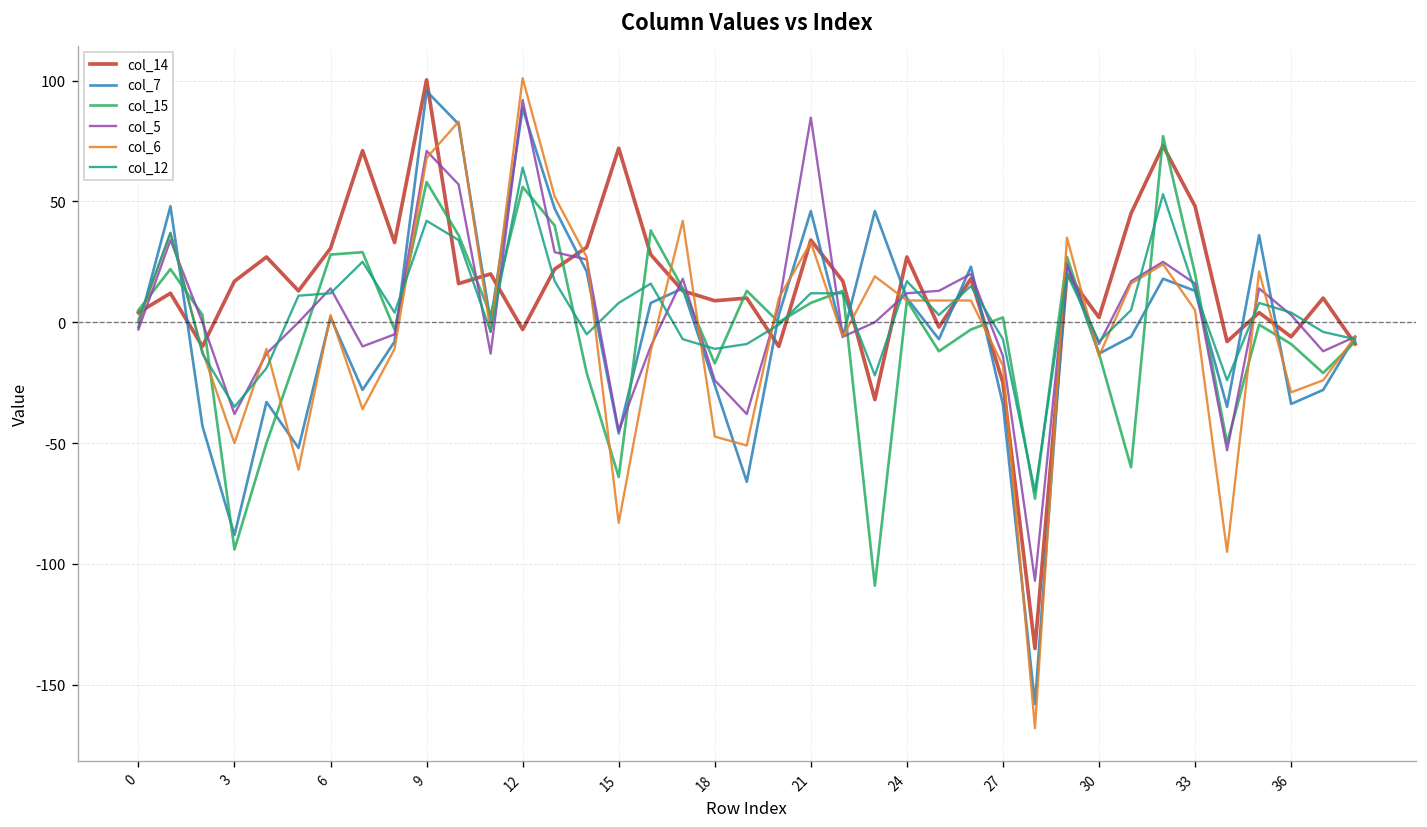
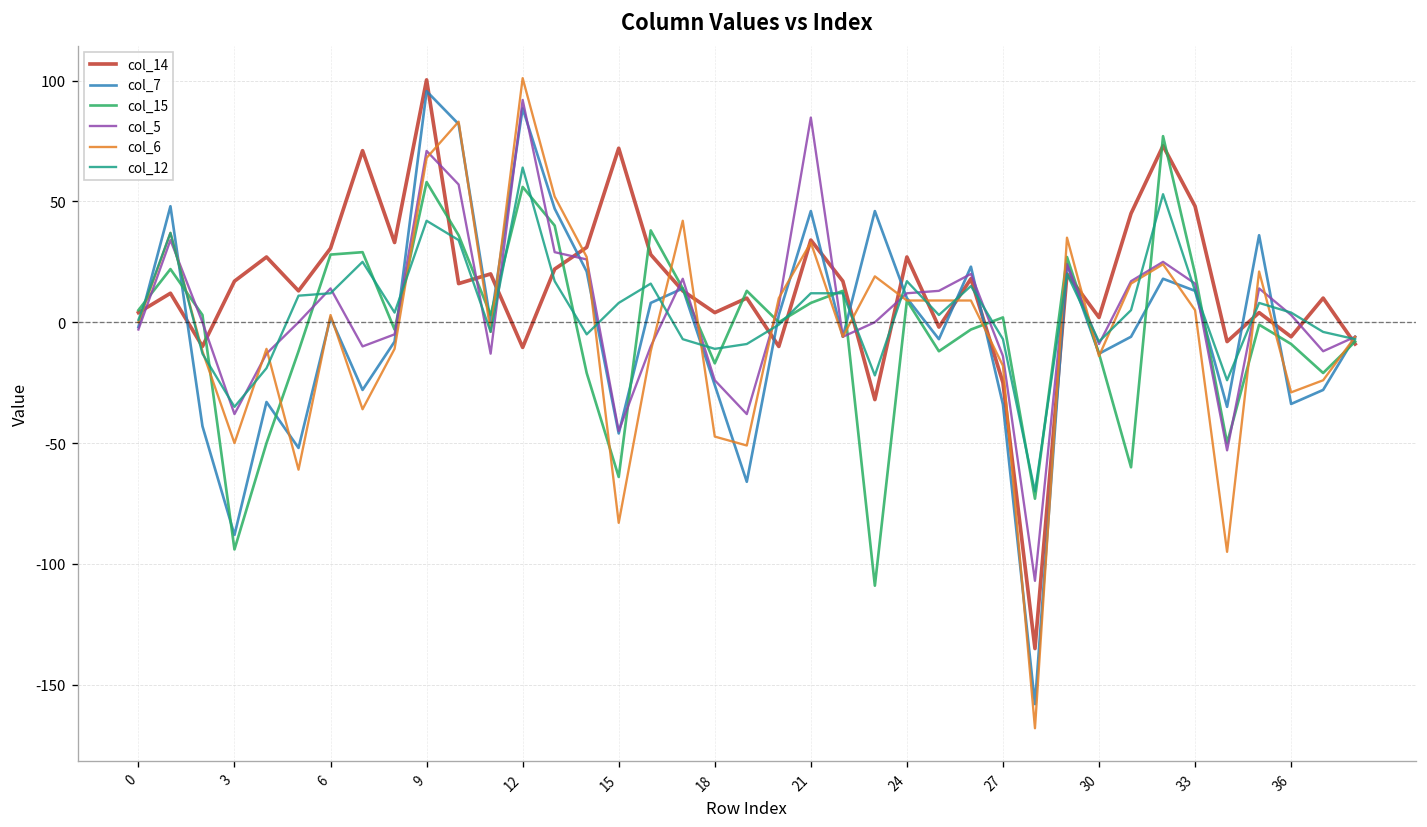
col_14, 12: -3 -> -10
col_14, 18: 9 -> 4
